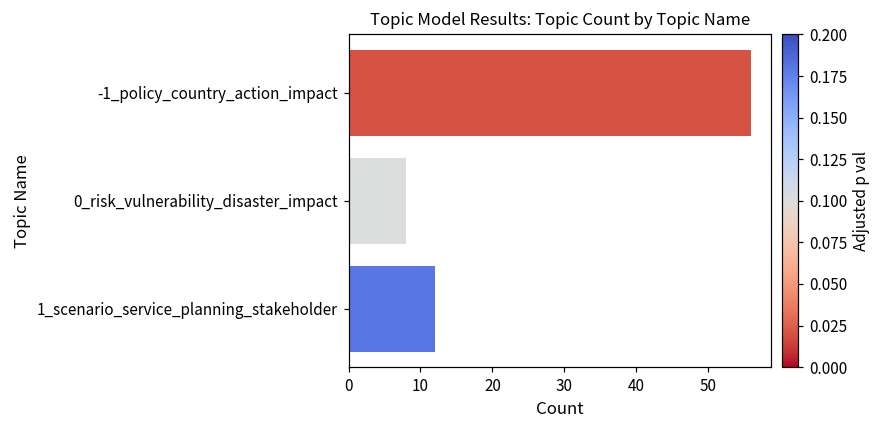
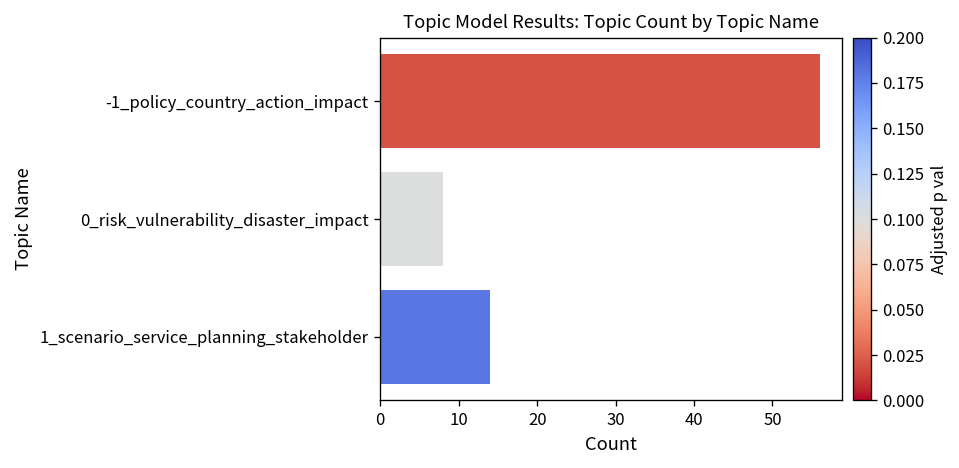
1_scenario_service_planning_stakeholder: 12 -> 14
